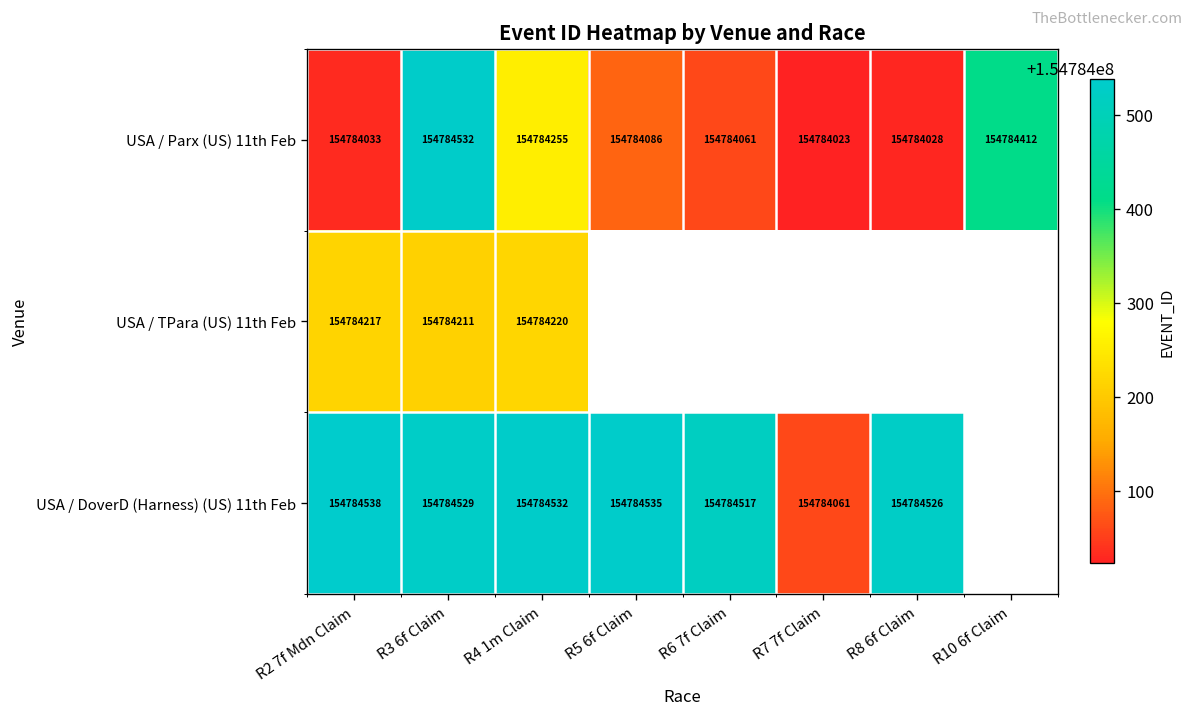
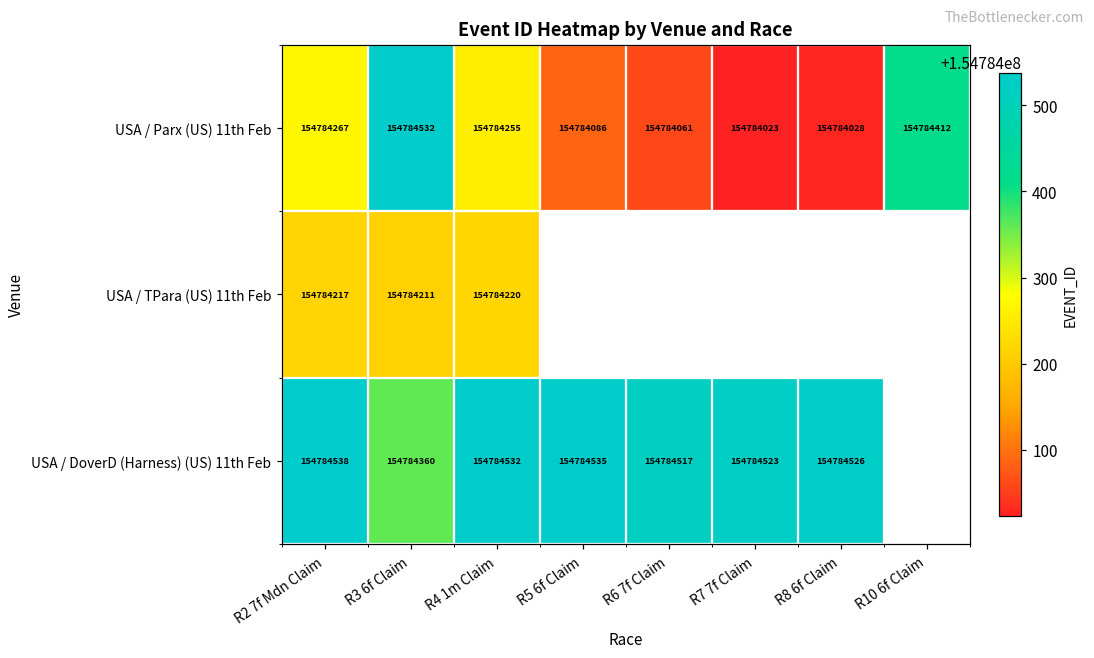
USA / Parx (US) 11th Feb, R2 7f Mdn Claim: 154784033 -> 154784267
USA / DoverD (Harness) (US) 11th Feb, R3 6f Claim: 154784529 -> 154784360
USA / DoverD (Harness) (US) 11th Feb, R7 7f Claim: 154784061 -> 154784523
